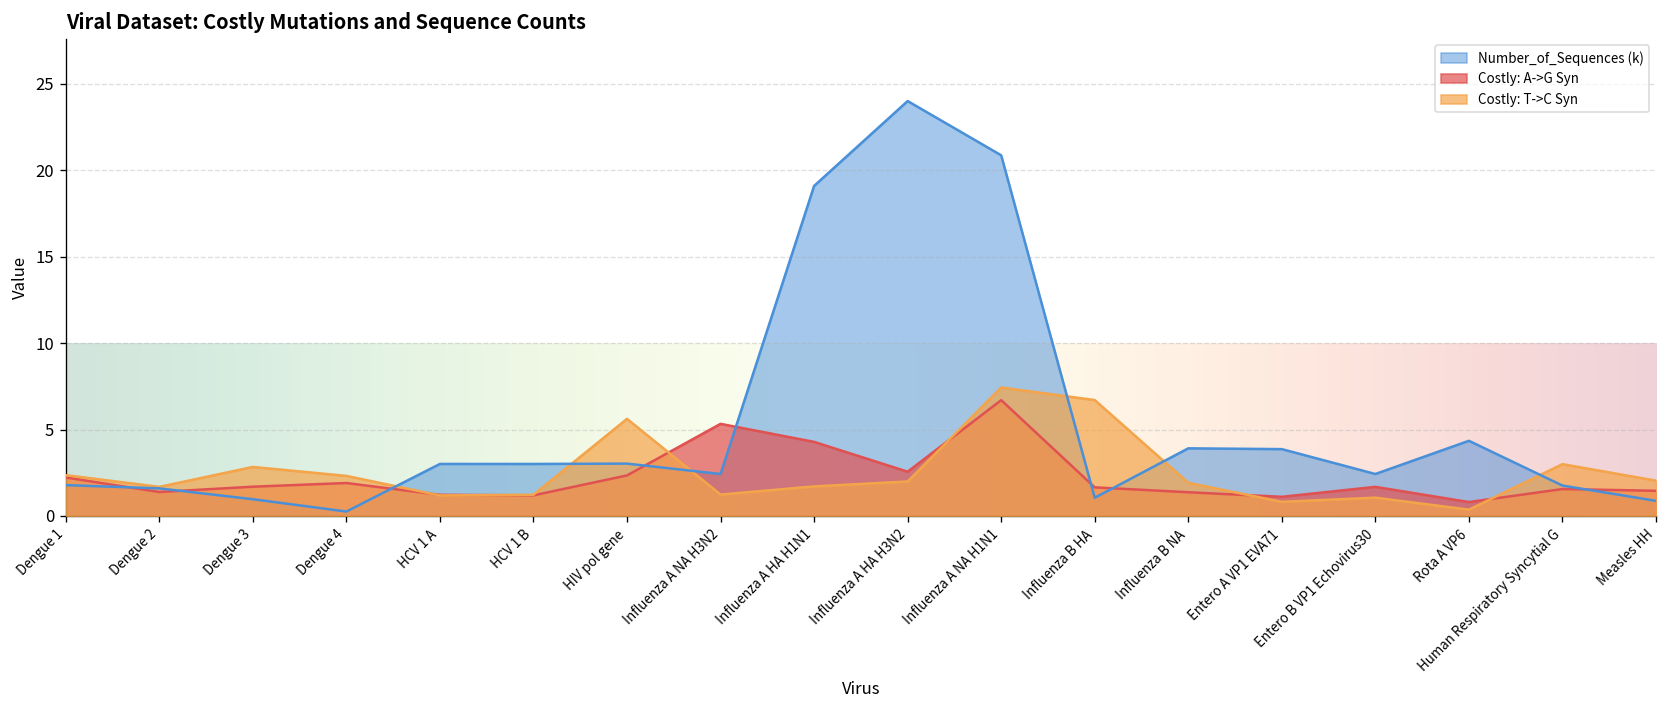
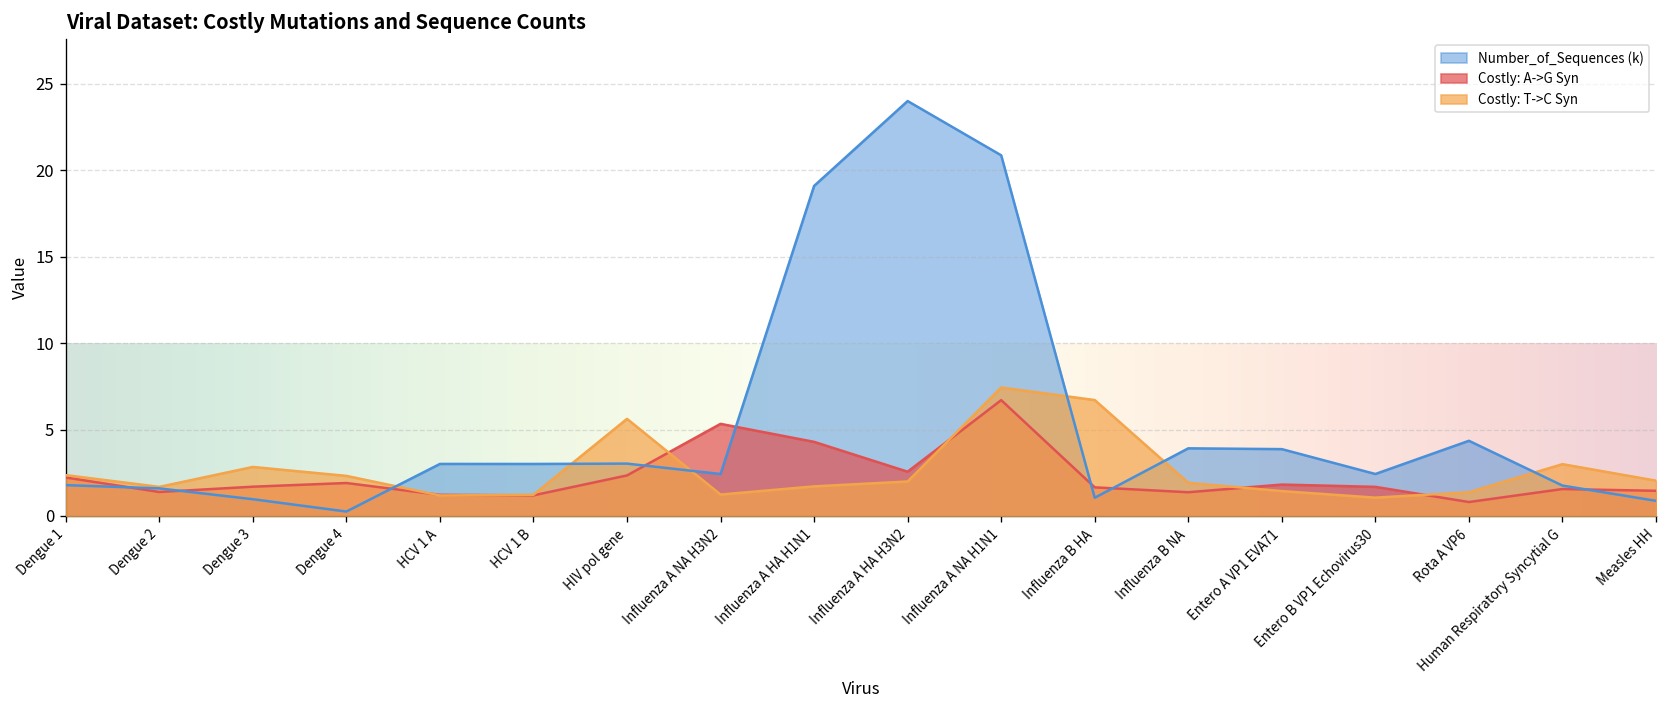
Costly: A->G Syn, Entero A VP1 EVA71: 1.1 -> 1.8
Costly: T->C Syn, Entero A VP1 EVA71: 0.8 -> 1.4
Costly: T->C Syn, Rota A VP6: 0.4 -> 1.4
